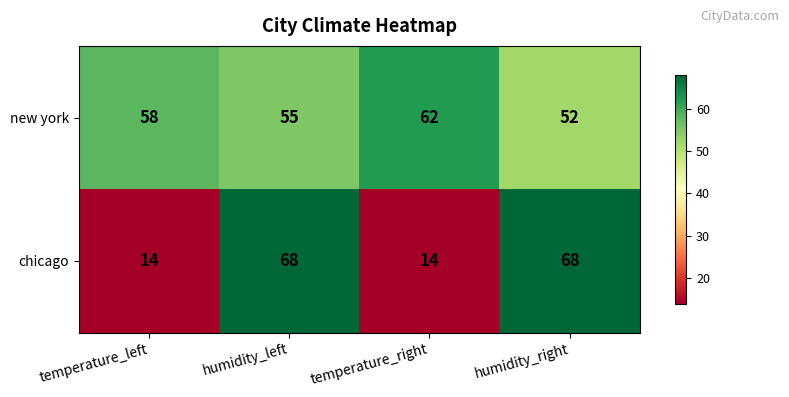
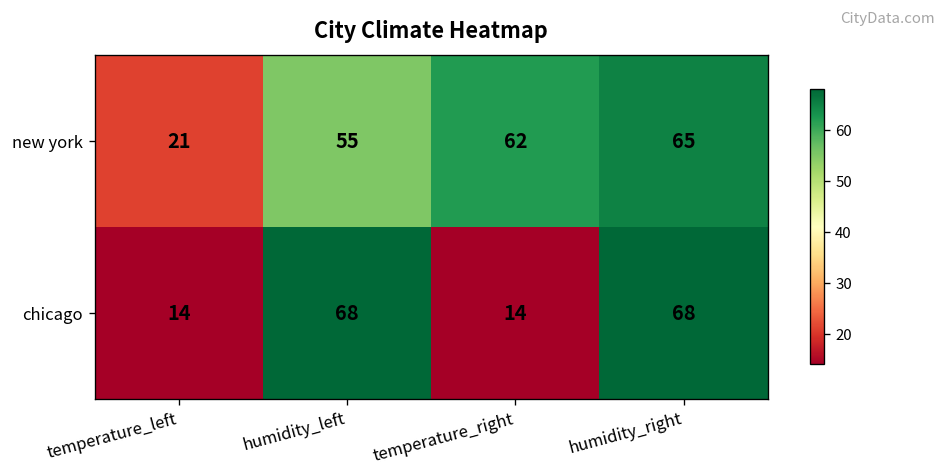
new york, temperature_left: 58 -> 21
new york, humidity_right: 52 -> 65
